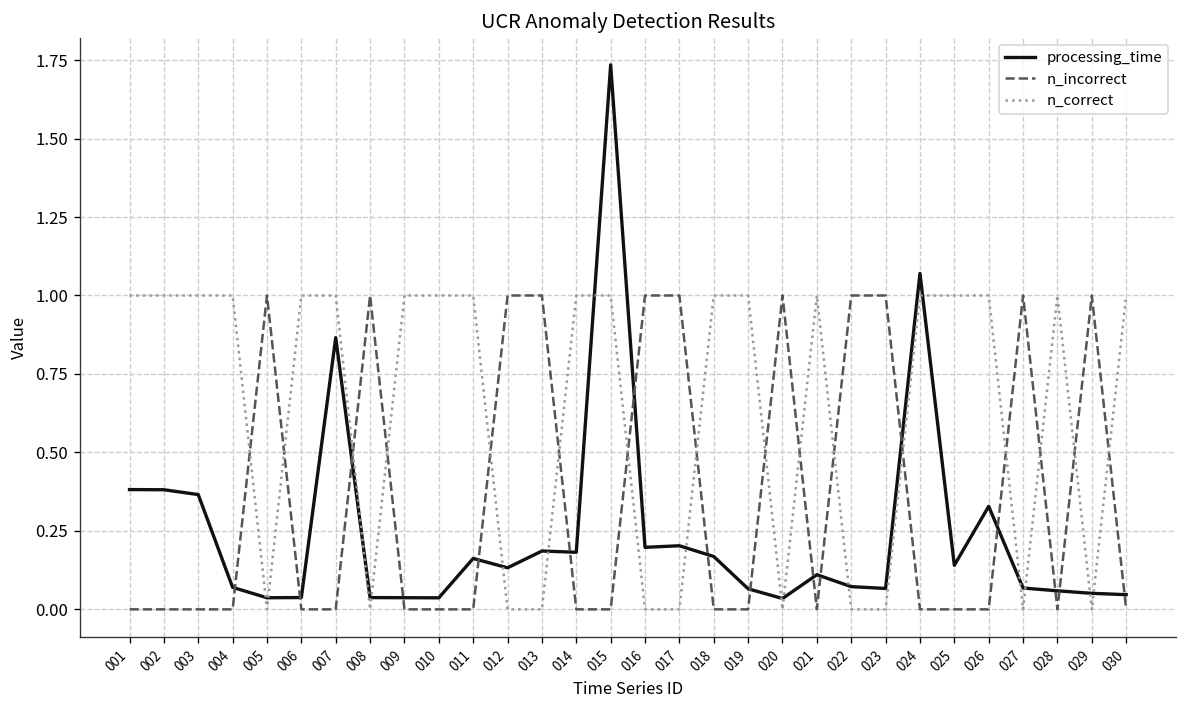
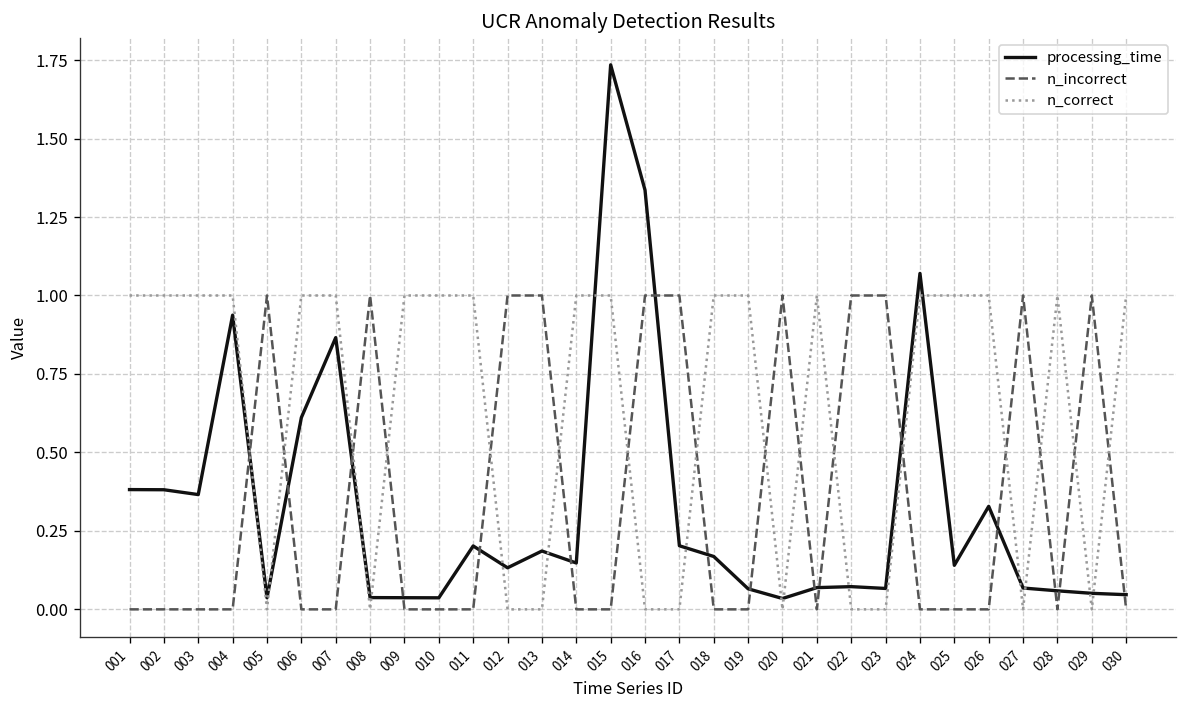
processing_time, 004: 0.07 -> 0.94
processing_time, 006: 0.04 -> 0.61
processing_time, 011: 0.16 -> 0.20
processing_time, 014: 0.18 -> 0.15
processing_time, 016: 0.20 -> 1.34
processing_time, 021: 0.11 -> 0.07
